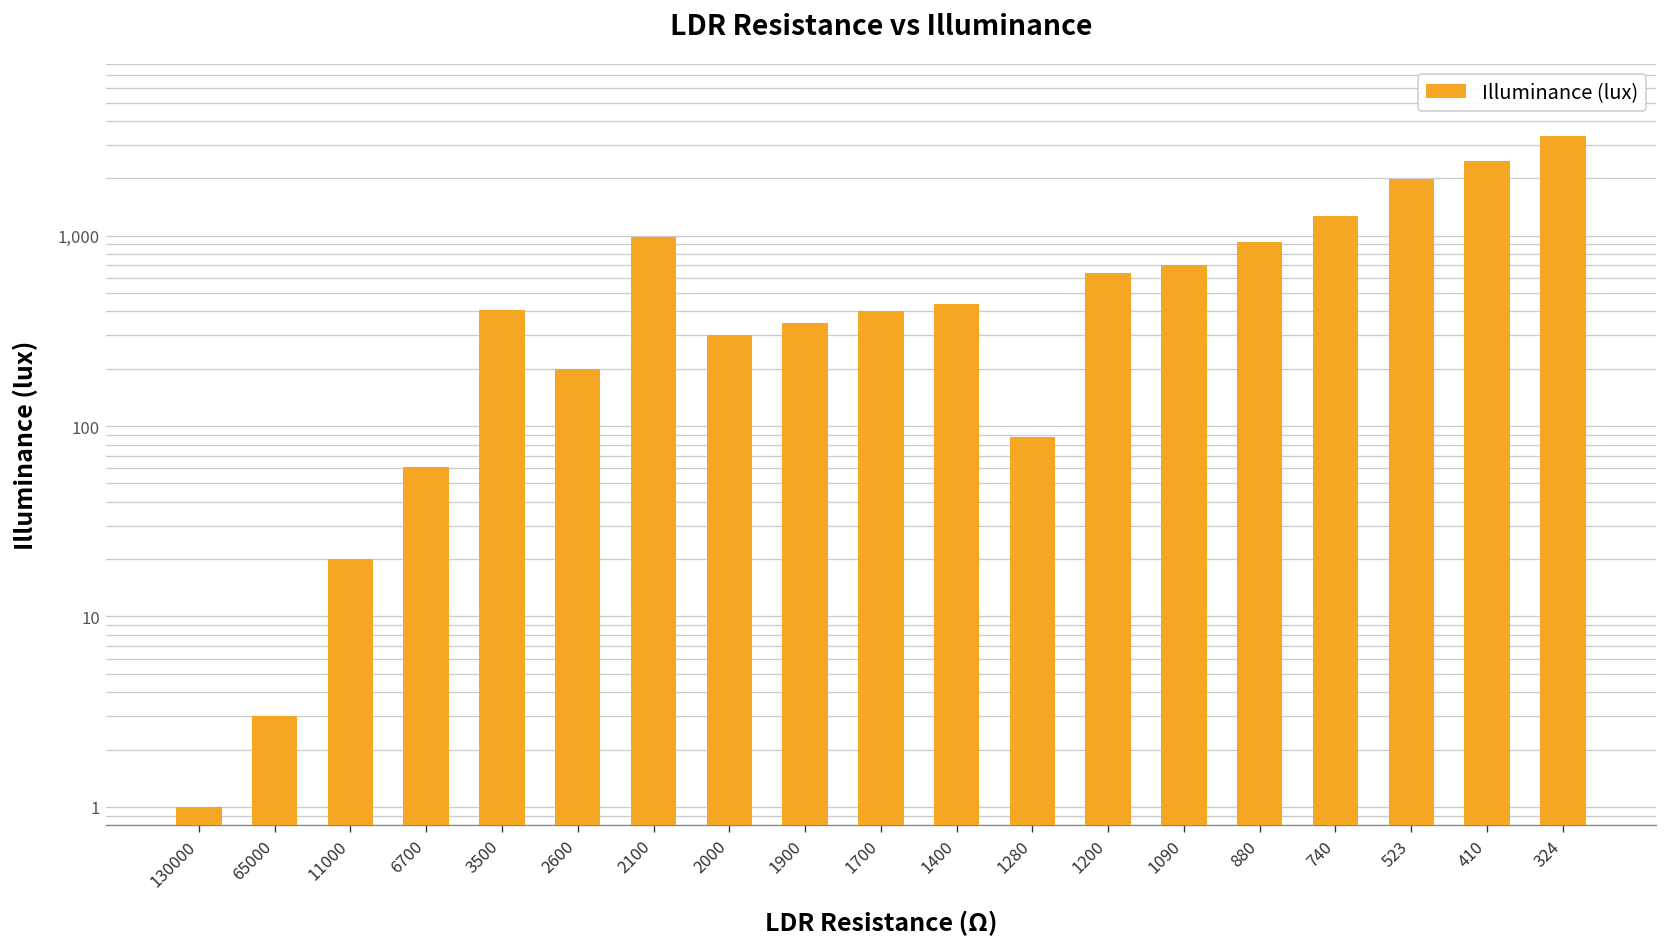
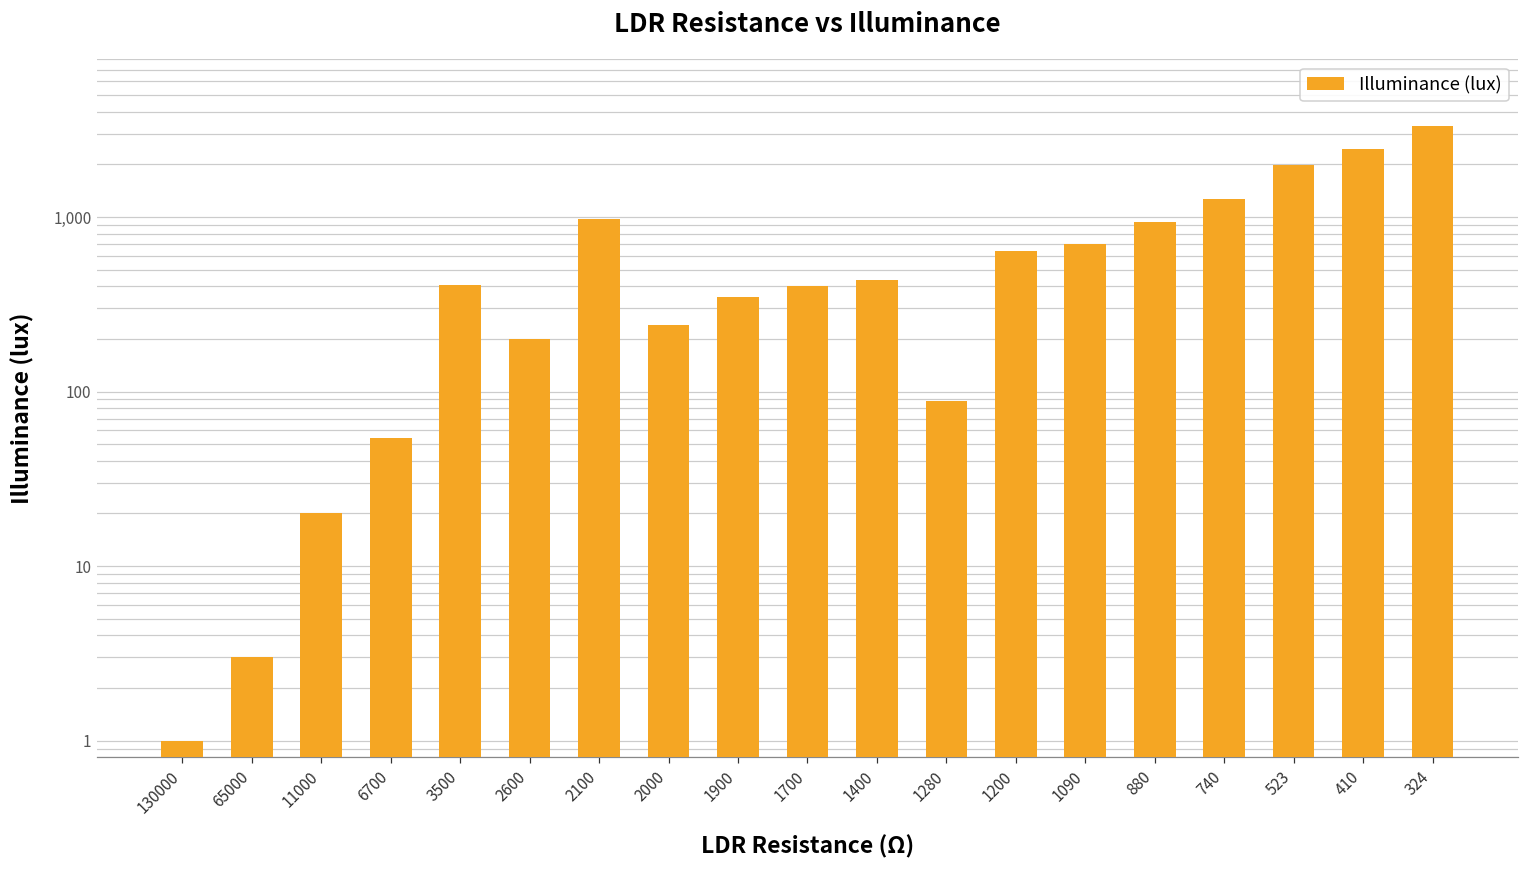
6700: 61 -> 54
2000: 300 -> 240
